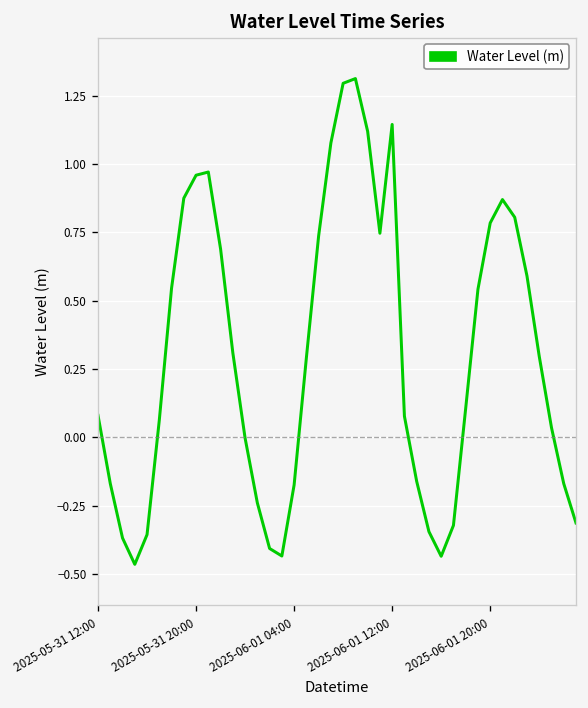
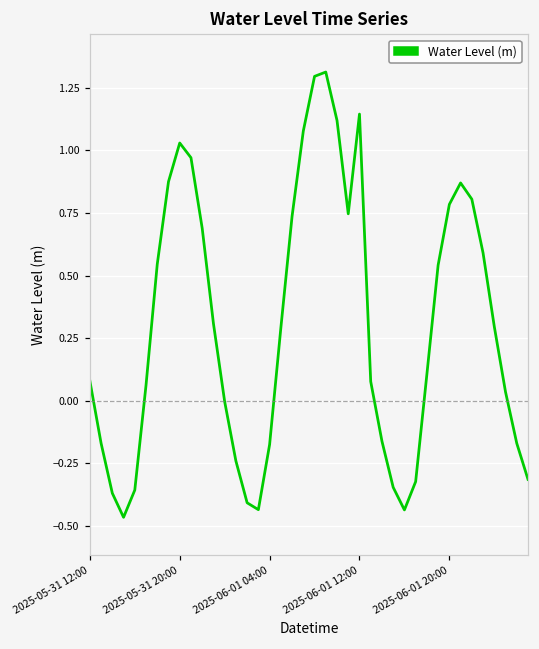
2025-05-31 20:00: 0.96 -> 1.03
